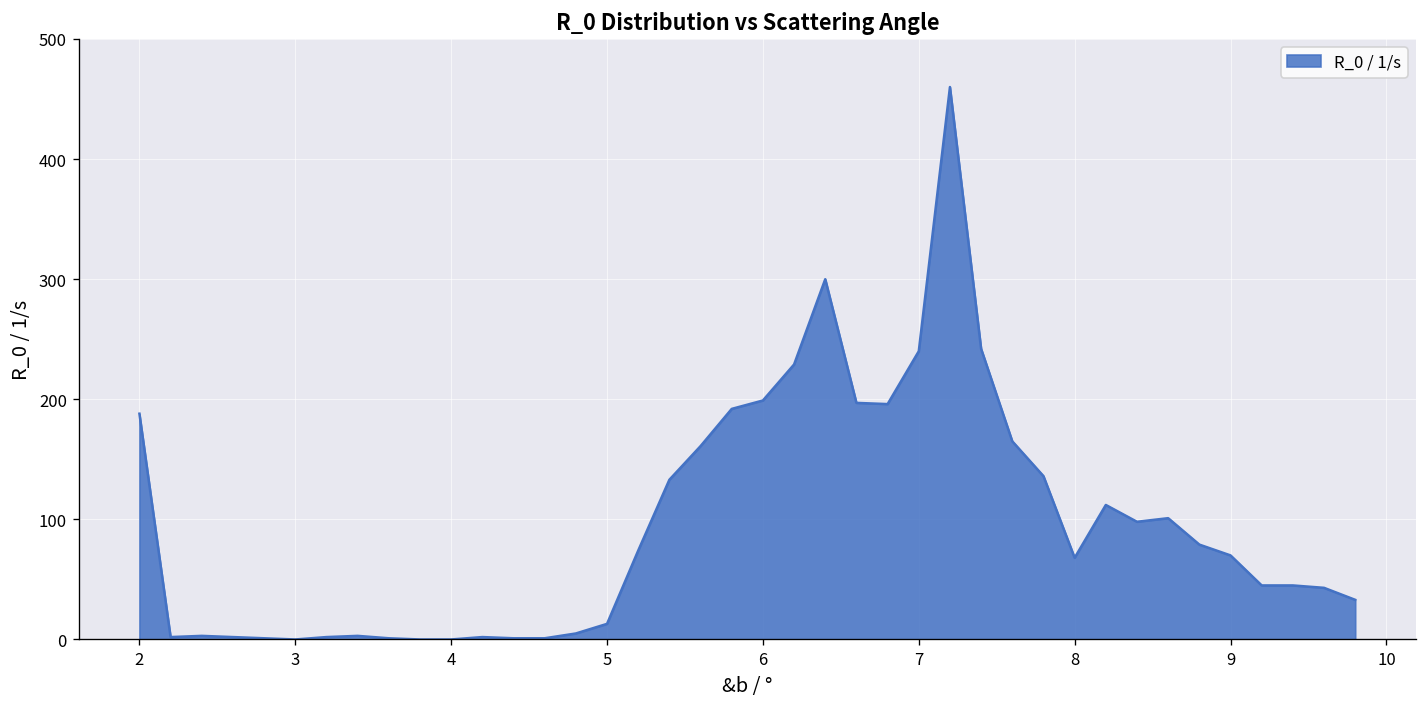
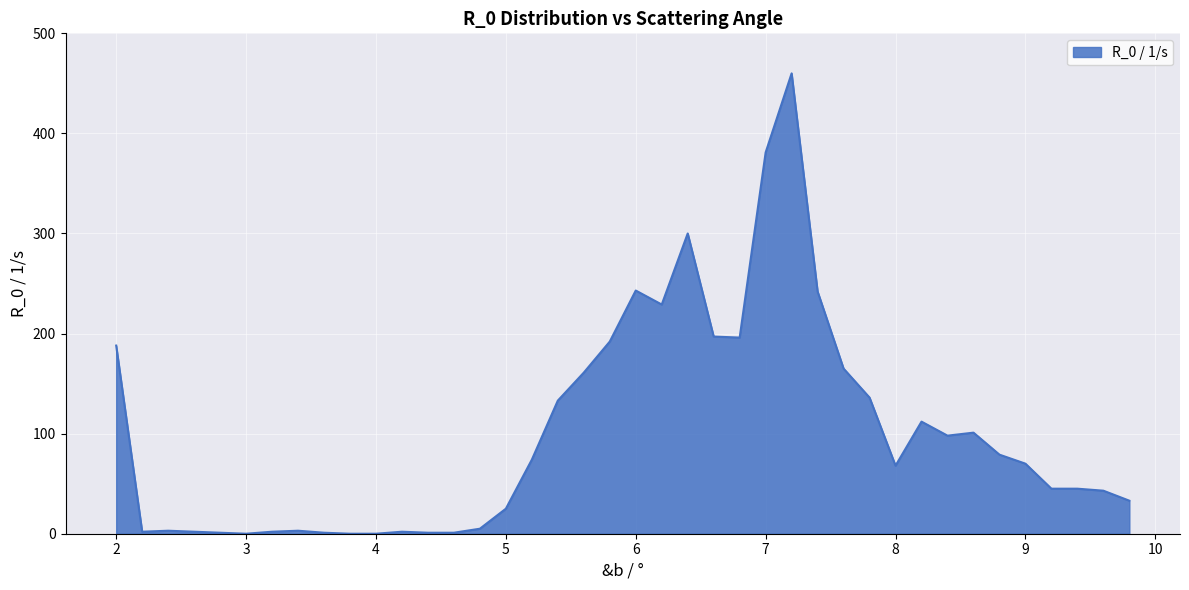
5: 13 -> 25
6: 199 -> 243
7: 240 -> 381
